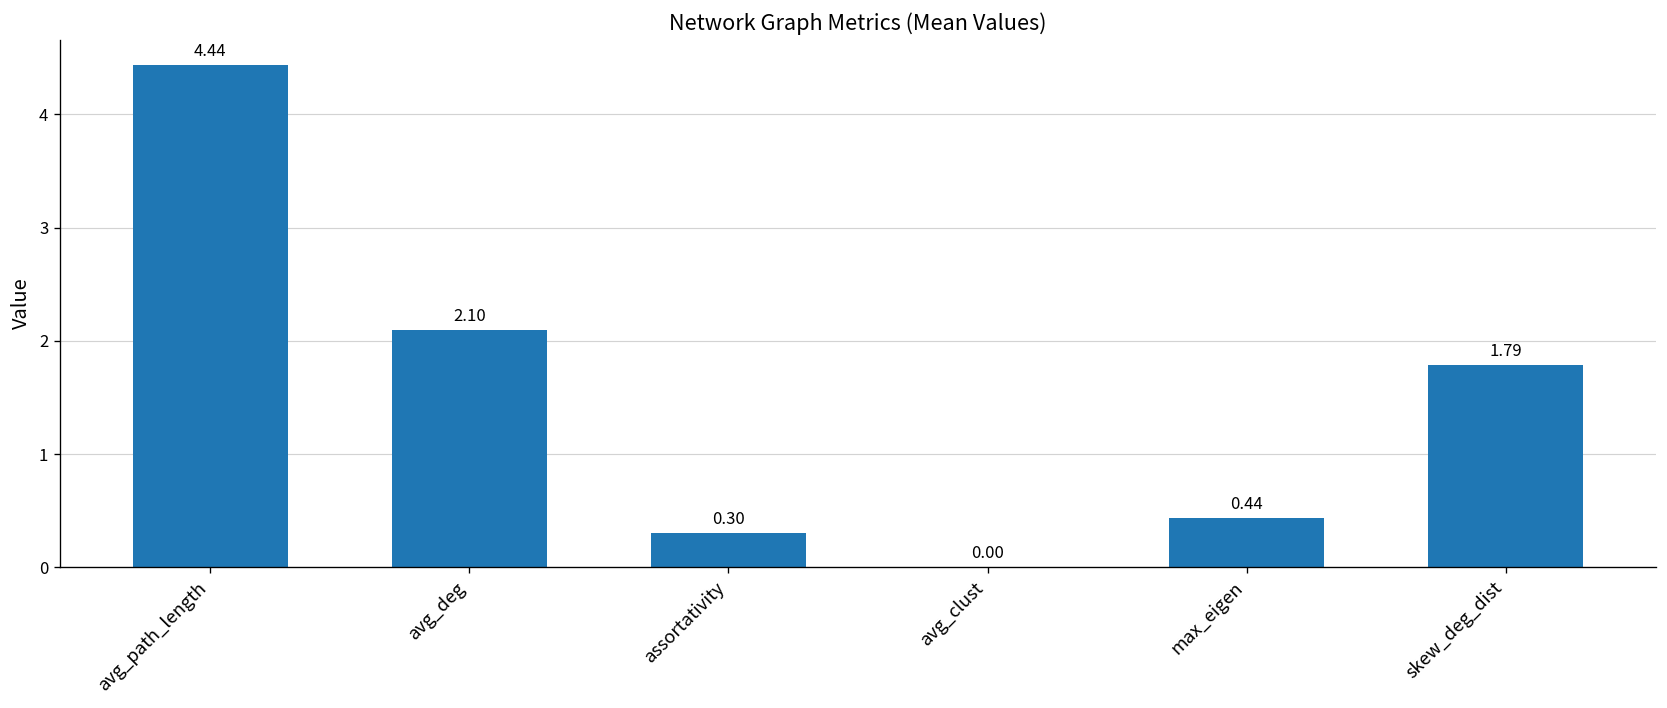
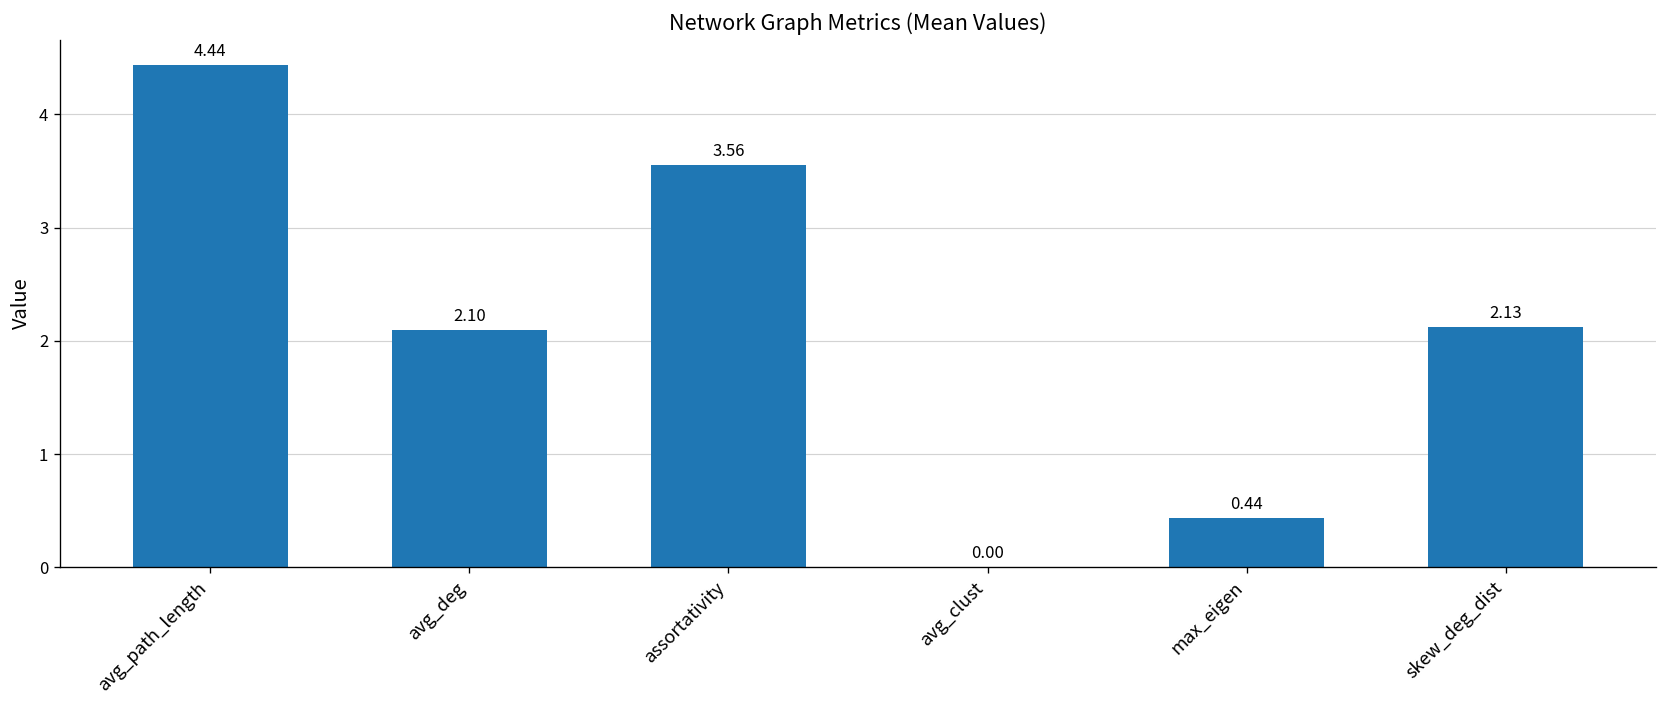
assortativity: 0.30 -> 3.56
skew_deg_dist: 1.79 -> 2.13
